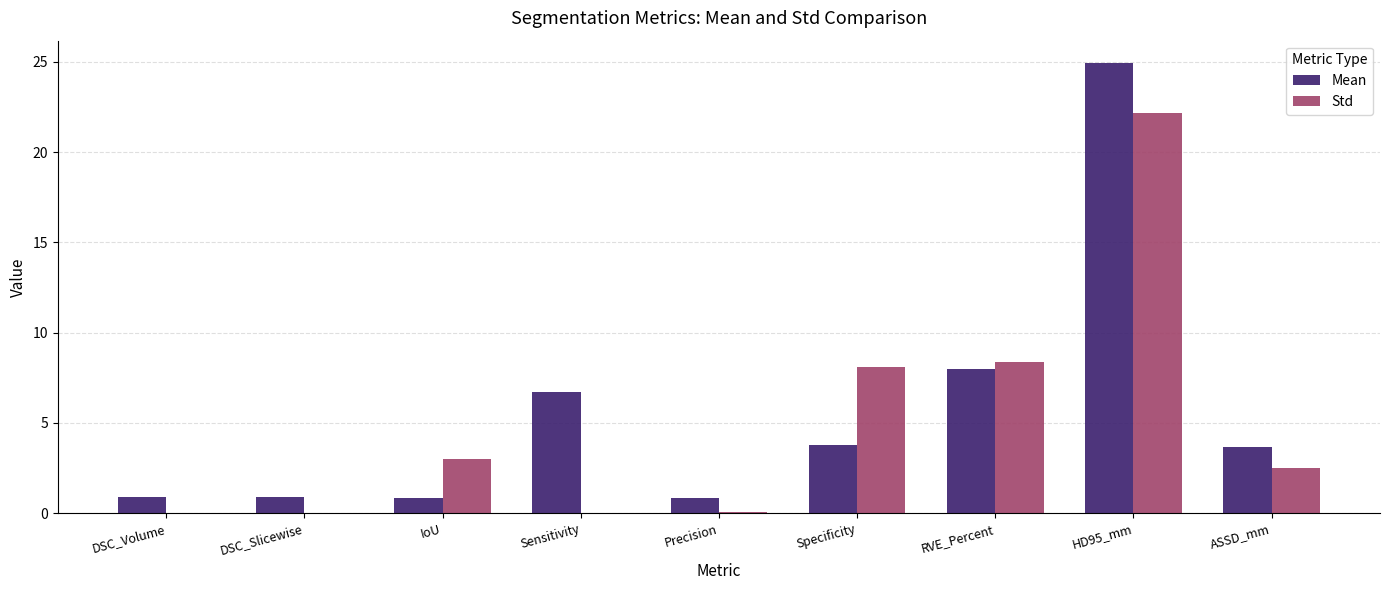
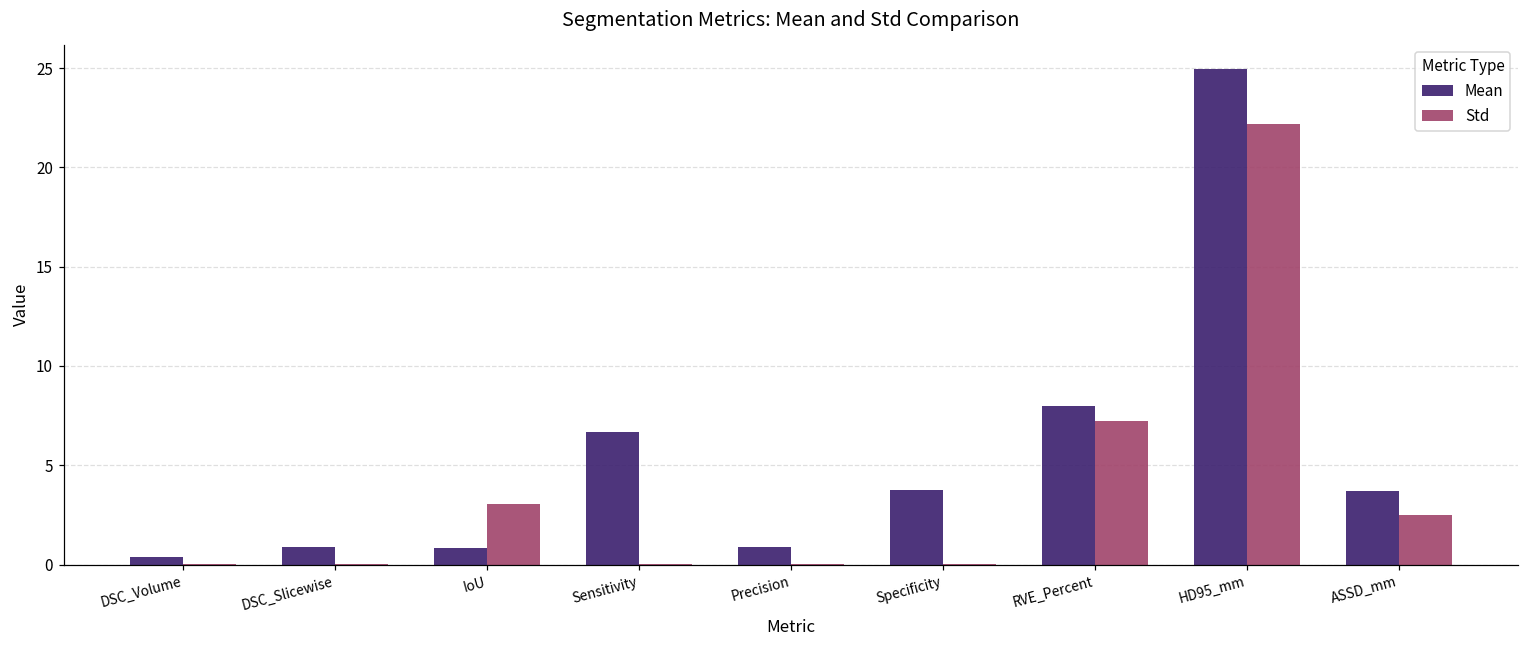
Mean, DSC_Volume: 0.9 -> 0.4
Std, Specificity: 8.1 -> 0.0
Std, RVE_Percent: 8.4 -> 7.2
